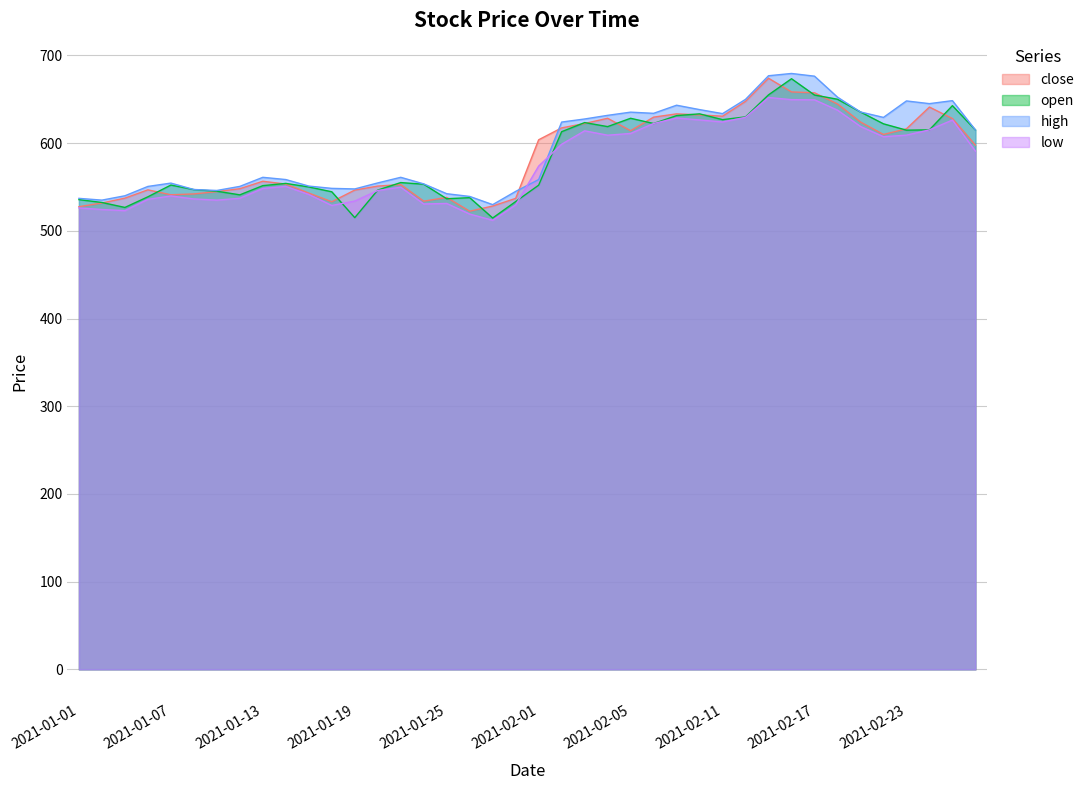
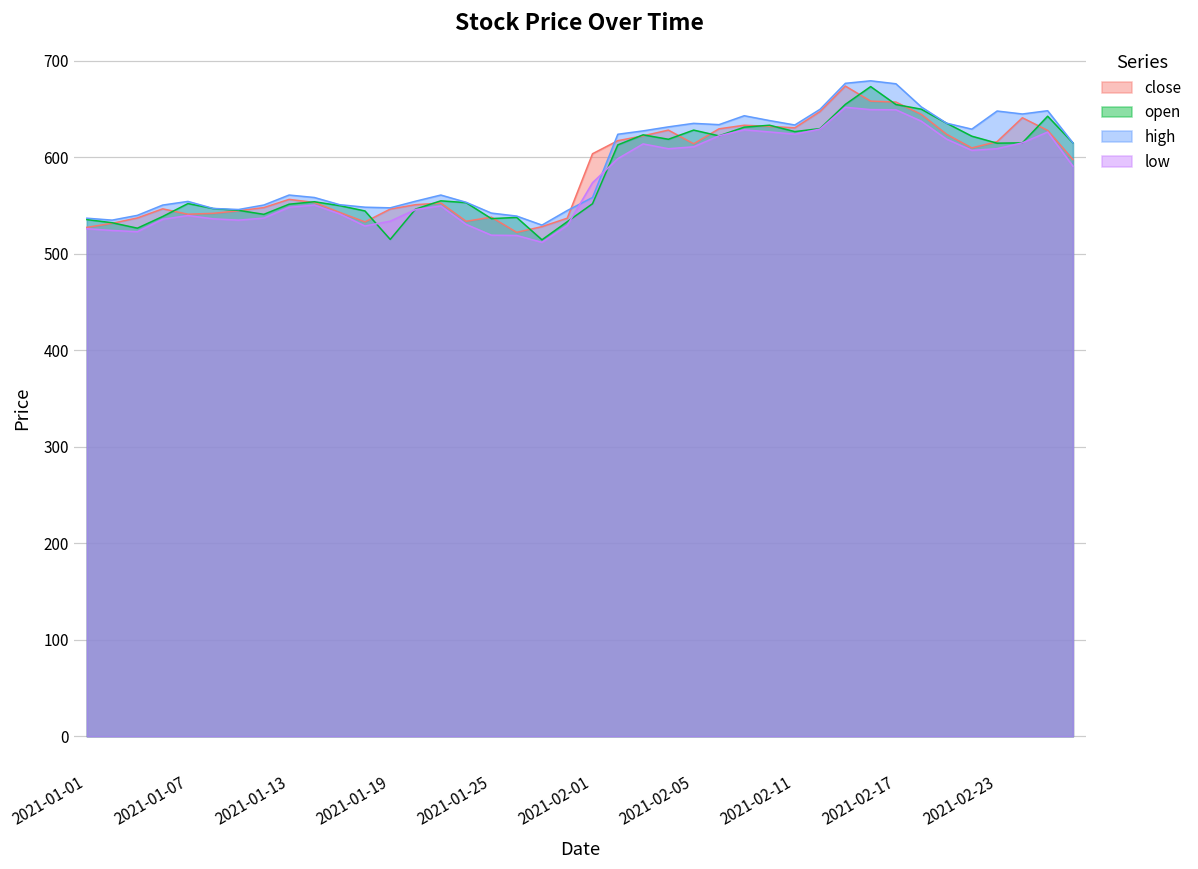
low, 2021-01-25: 530 -> 520
